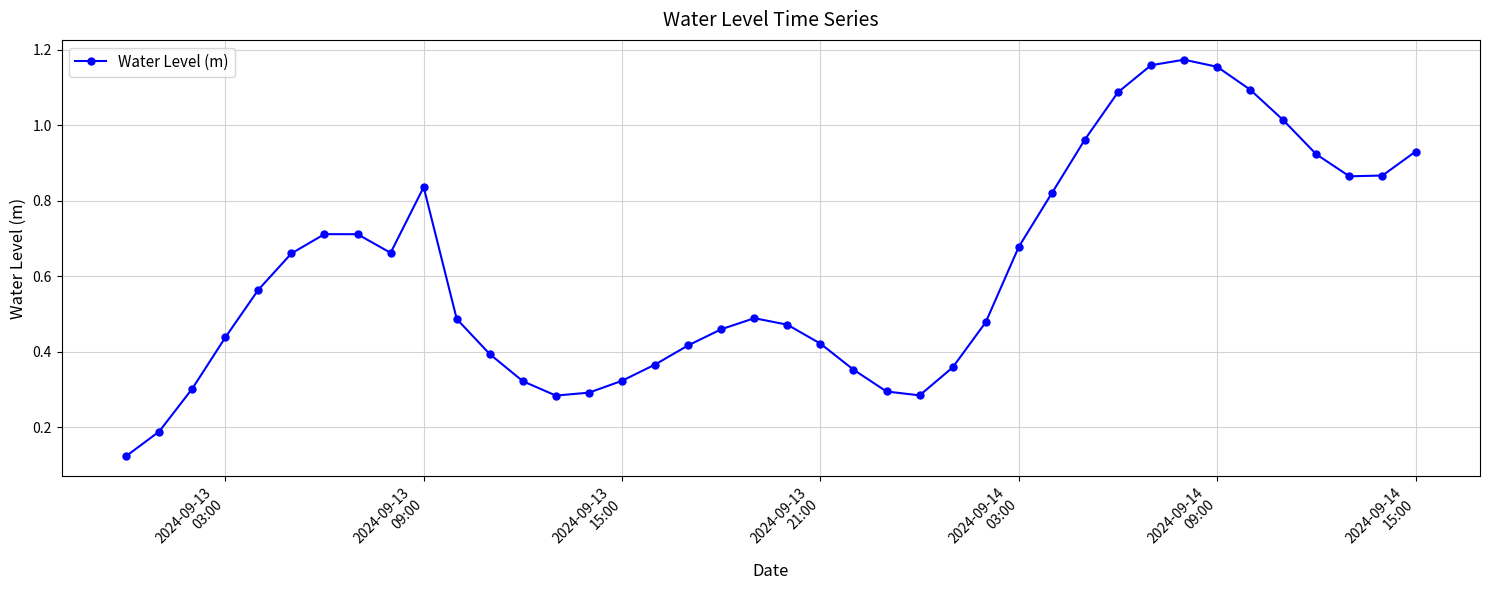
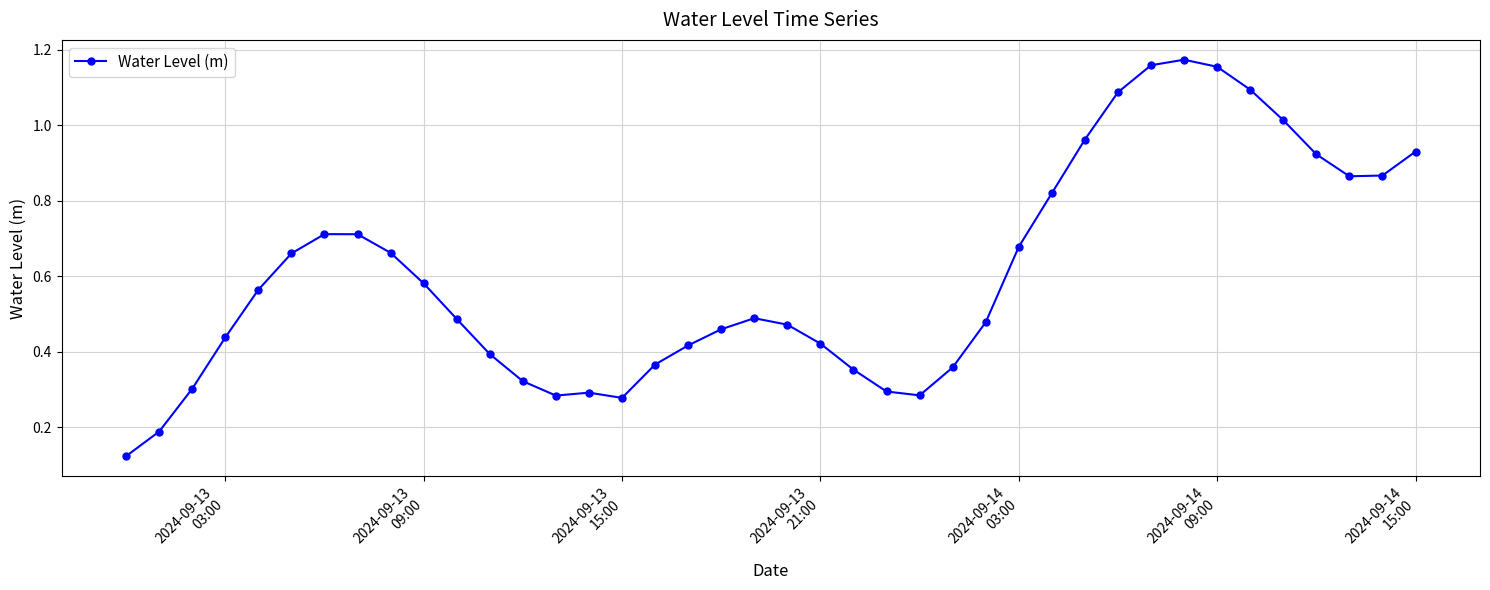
2024-09-13 09:00: 0.84 -> 0.58
2024-09-13 15:00: 0.32 -> 0.28
